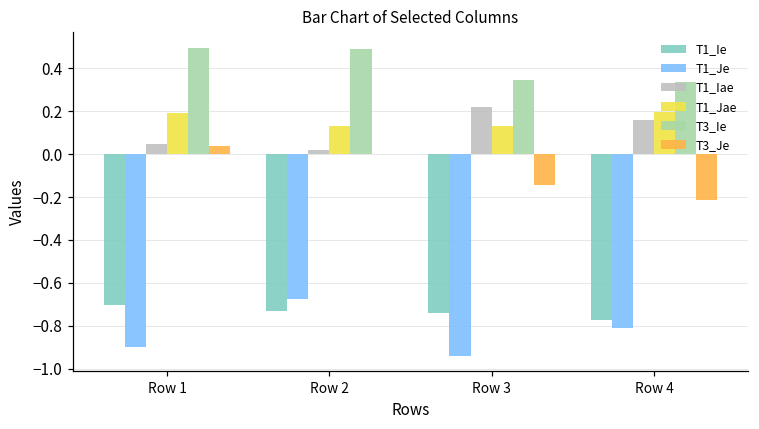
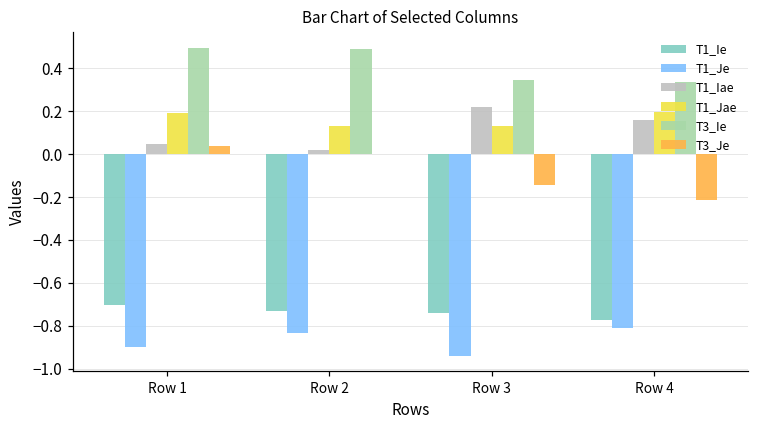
T1_Je, Row 2: -0.67 -> -0.83
